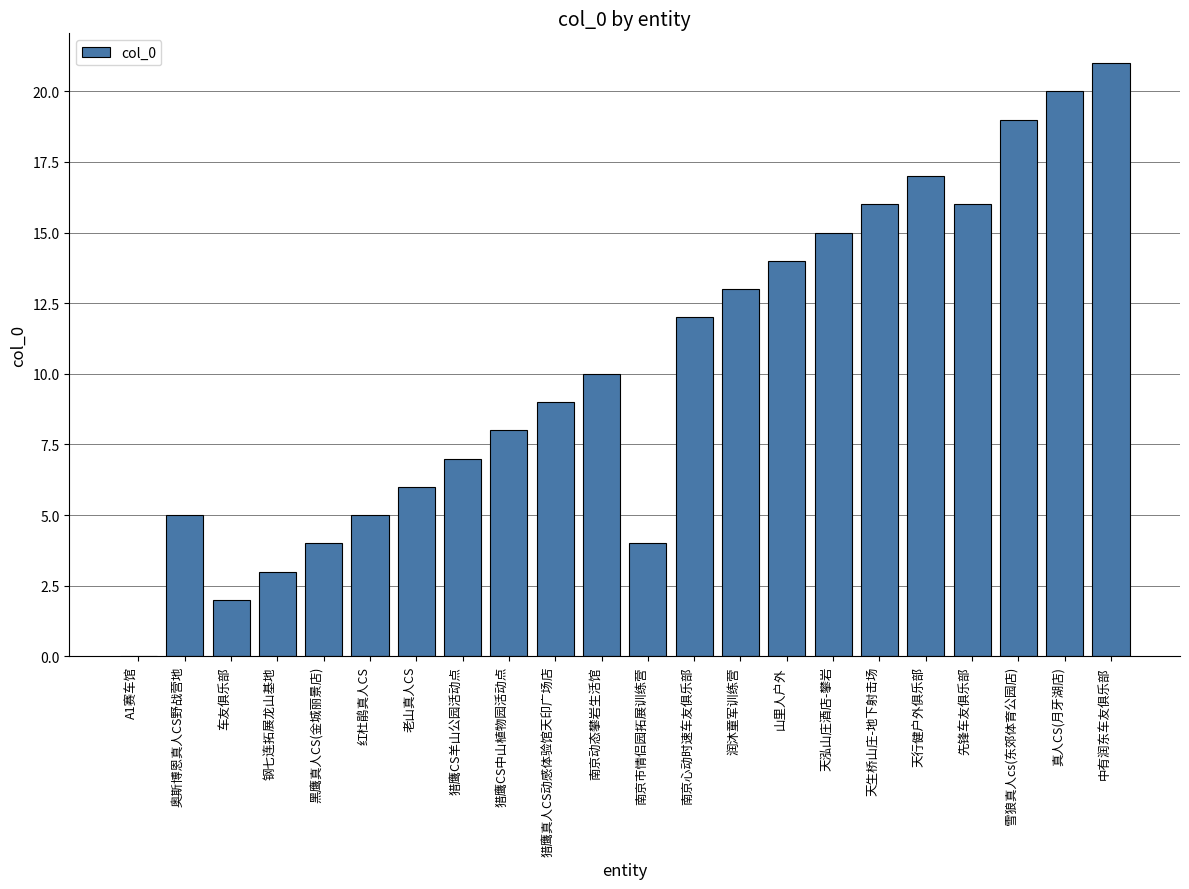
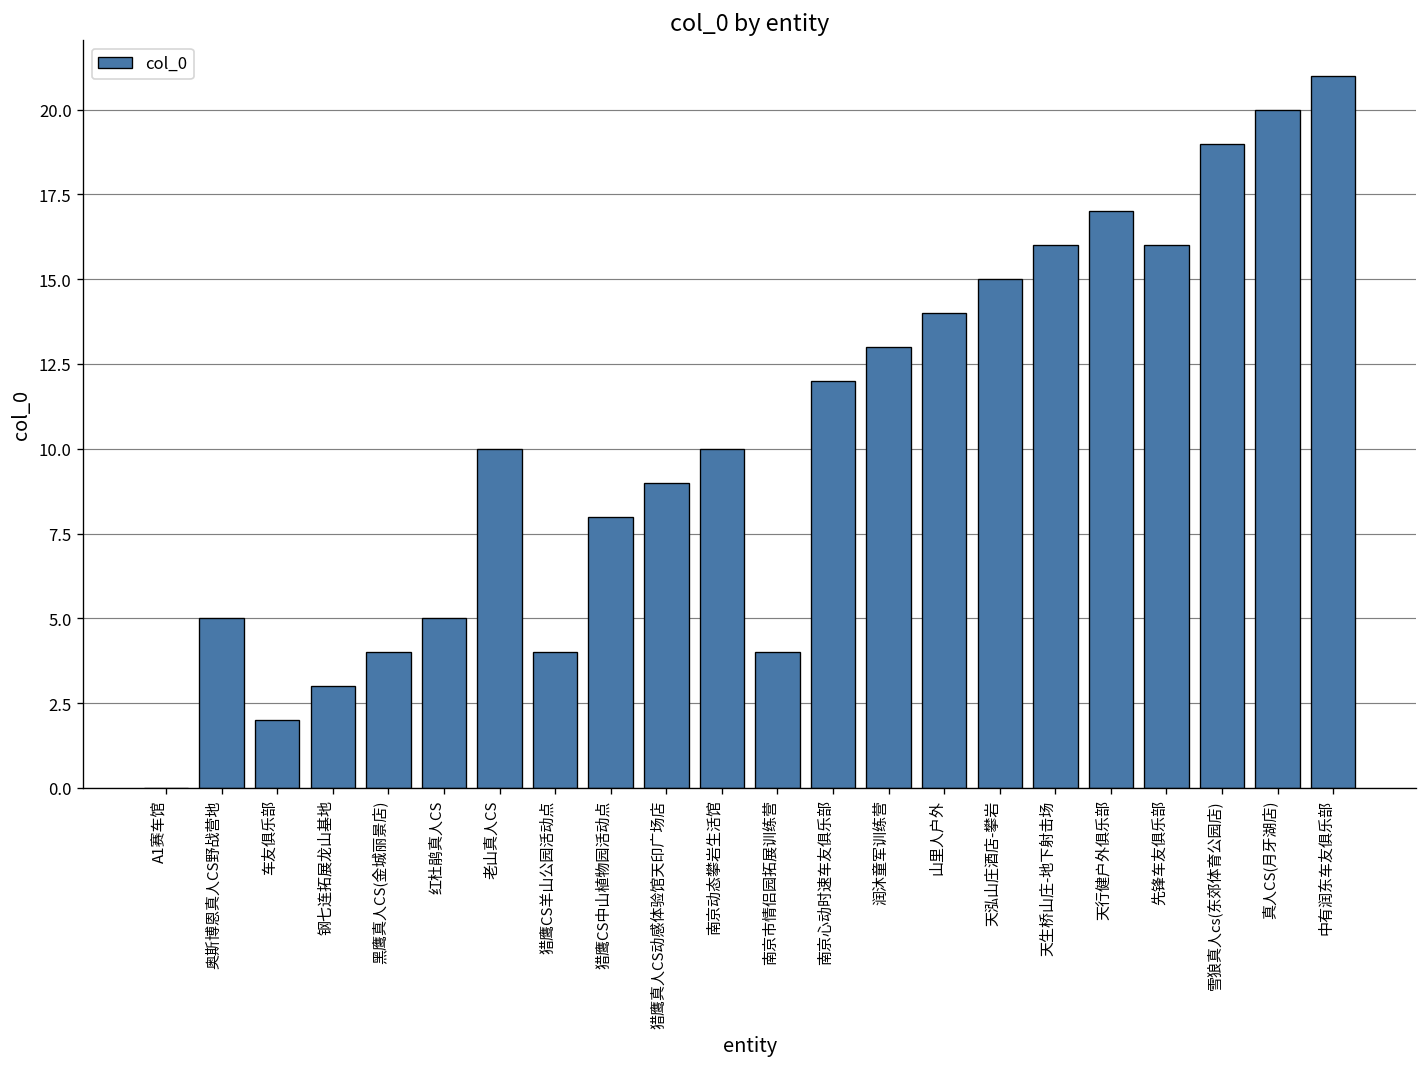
老山真人CS: 6 -> 10
猎鹰CS羊山公园活动点: 7 -> 4
